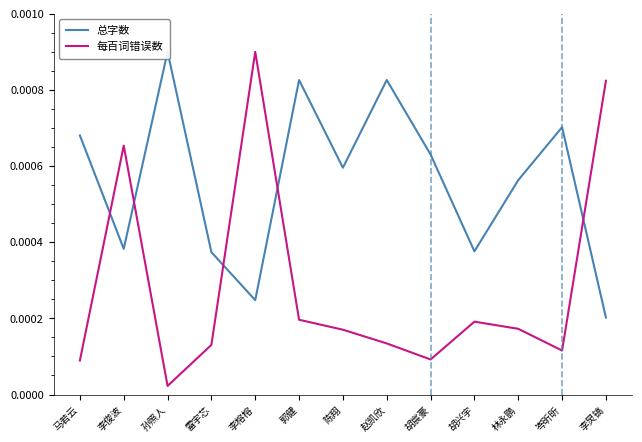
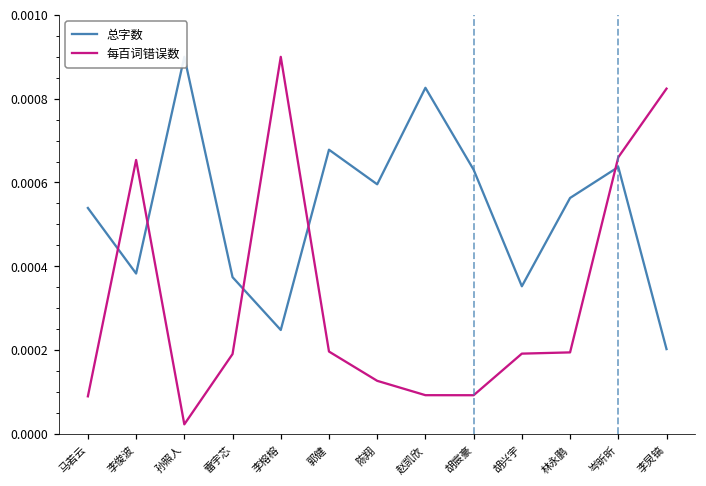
总字数, 马若云: 0.00068 -> 0.00054
每百词错误数, 雷宇芯: 0.00013 -> 0.00019
总字数, 郭健: 0.00083 -> 0.00068
每百词错误数, 陈翔: 0.00017 -> 0.00013
每百词错误数, 赵凯欣: 0.00013 -> 0.00009
总字数, 胡兴宇: 0.00038 -> 0.00035
每百词错误数, 林永鹏: 0.00017 -> 0.00019
总字数, 岑昕昕: 0.00070 -> 0.00064
每百词错误数, 岑昕昕: 0.00012 -> 0.00066
